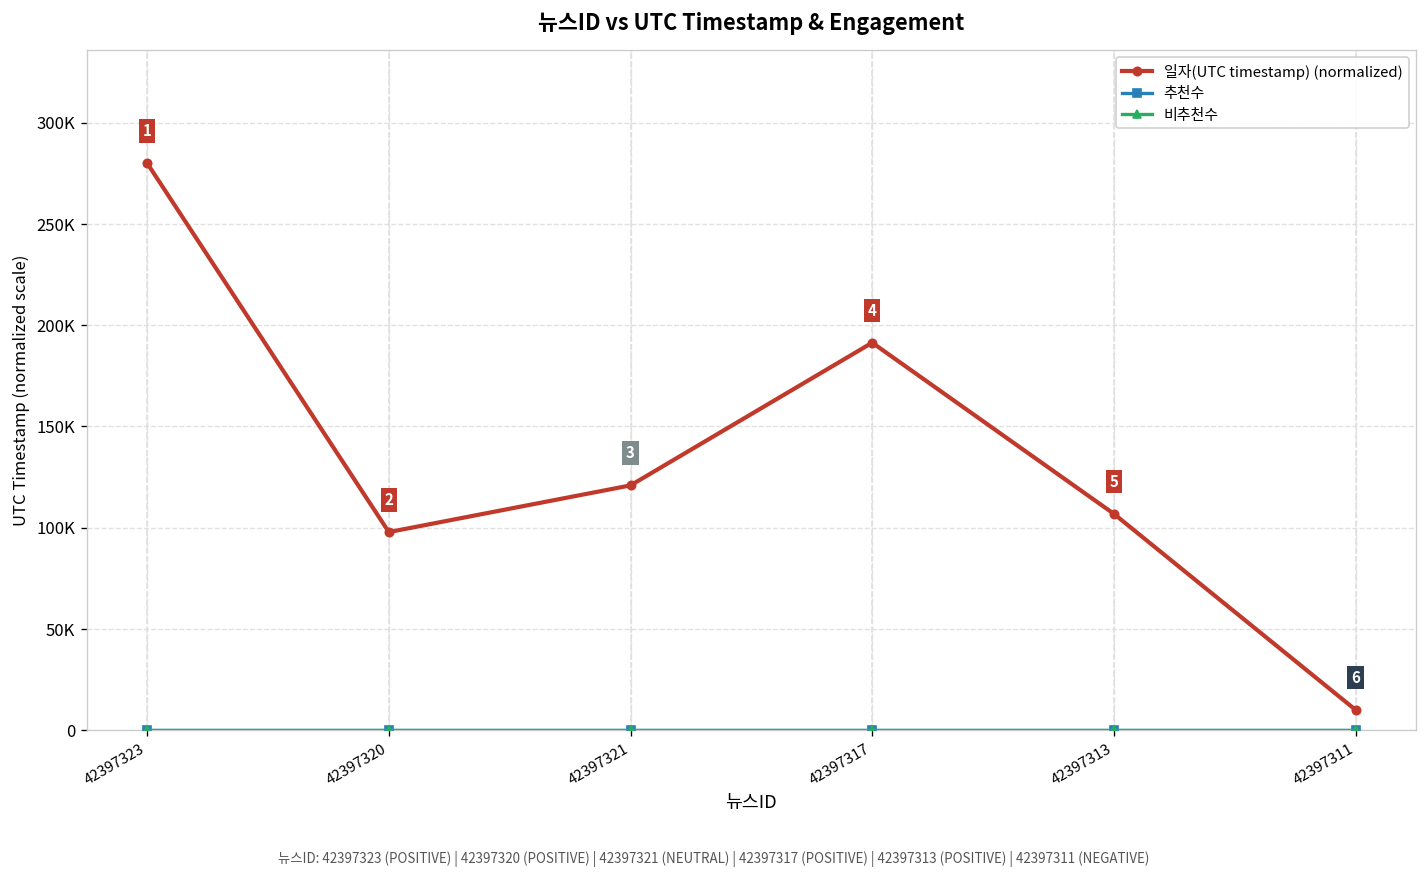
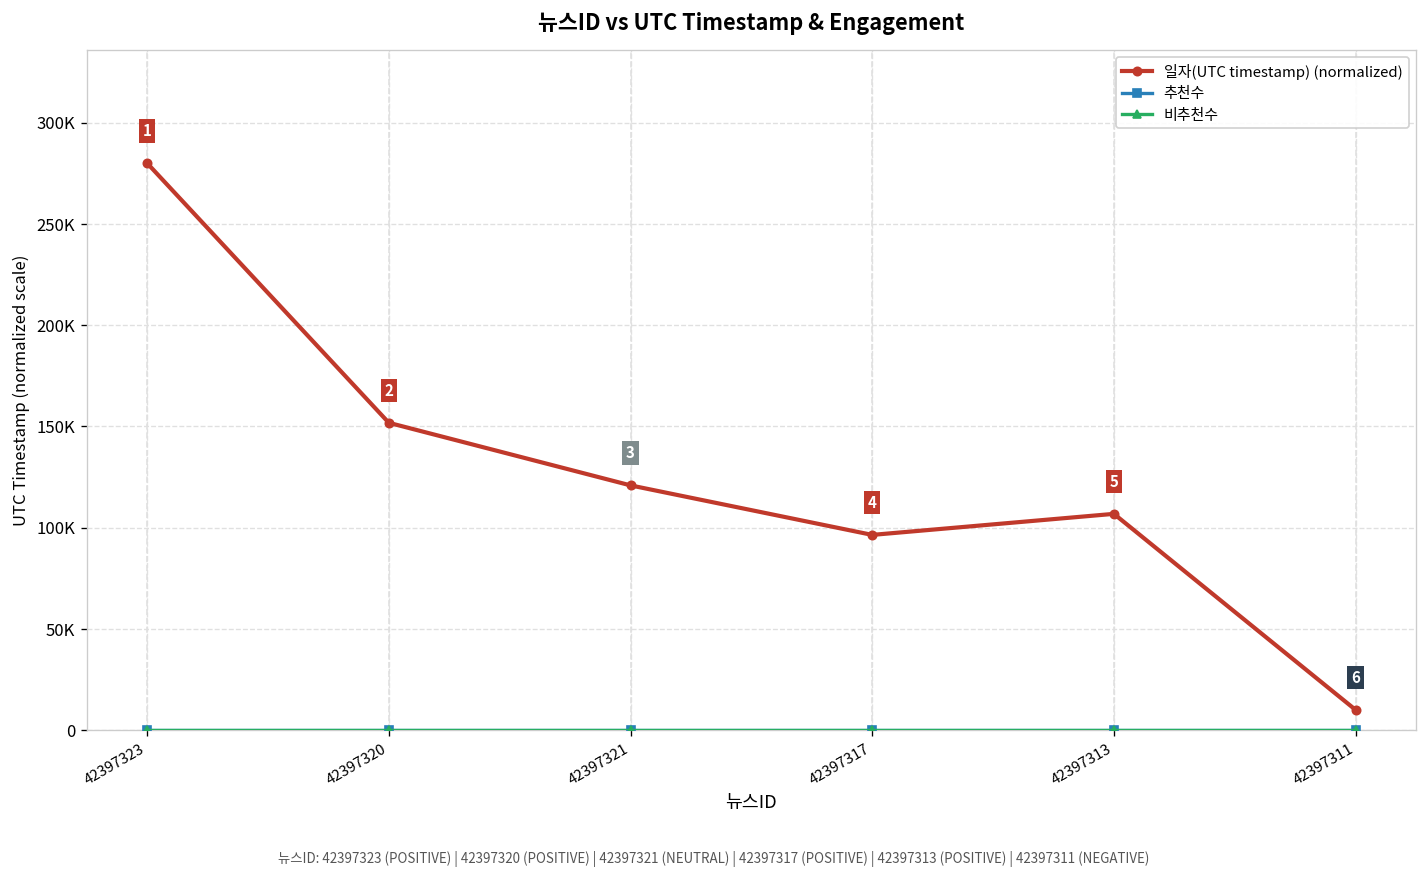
일자(UTC timestamp) (normalized), 42397320: 98000 -> 152000
일자(UTC timestamp) (normalized), 42397317: 191000 -> 96000
